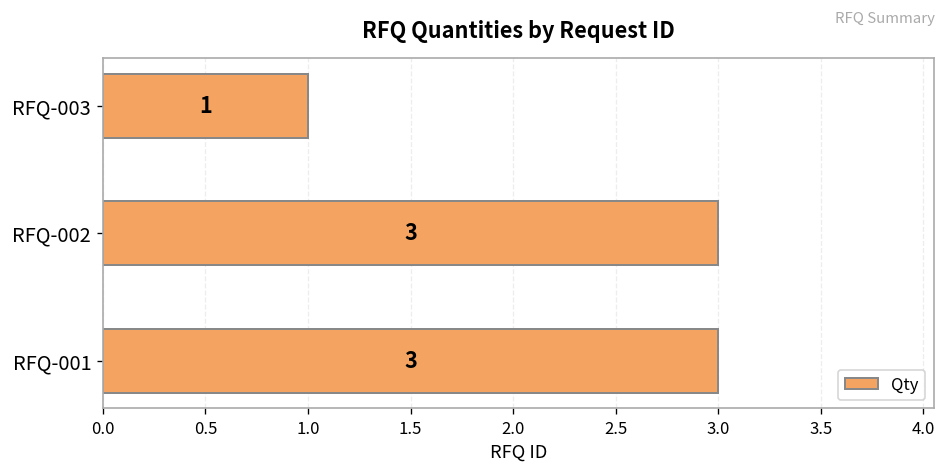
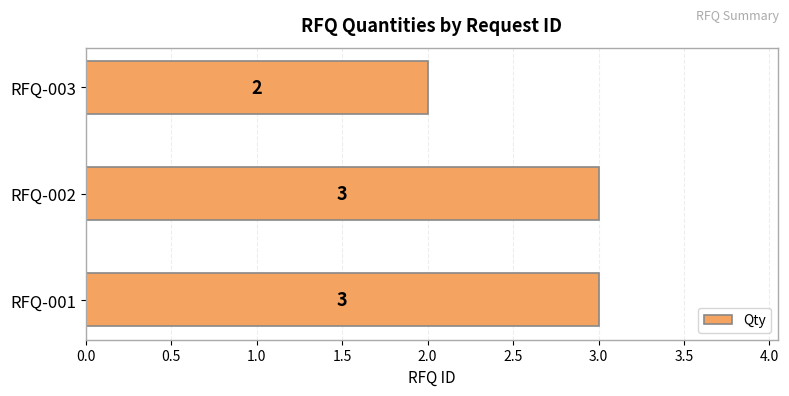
RFQ-003: 1 -> 2
